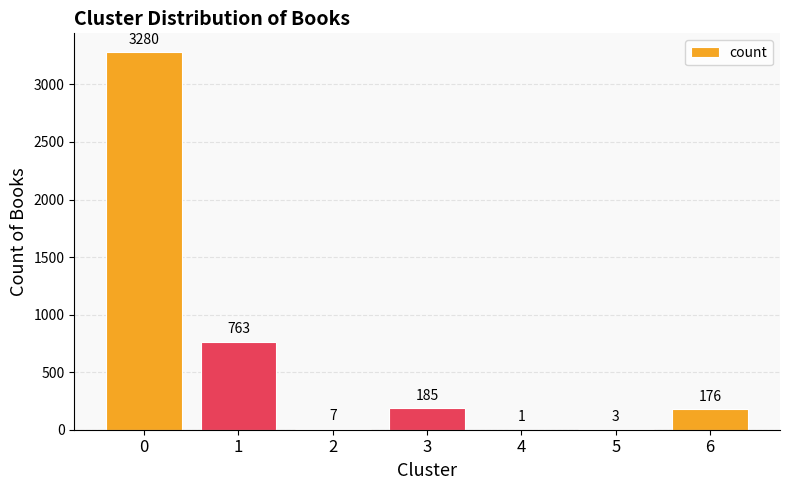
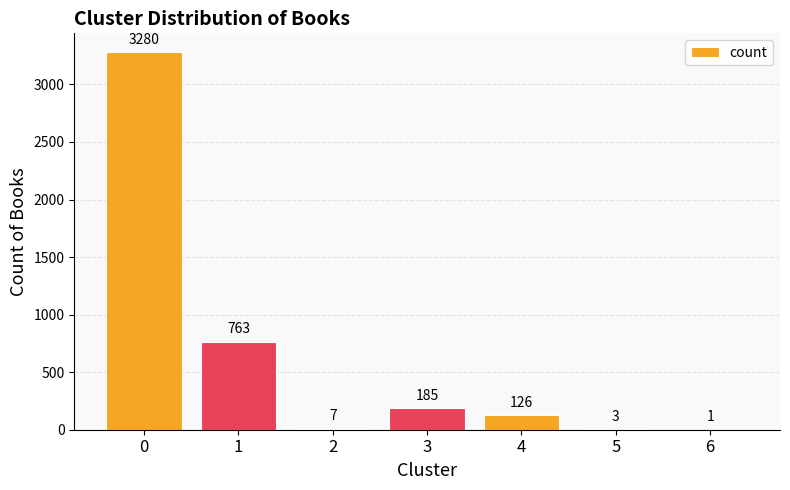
4: 1 -> 126
6: 176 -> 1
